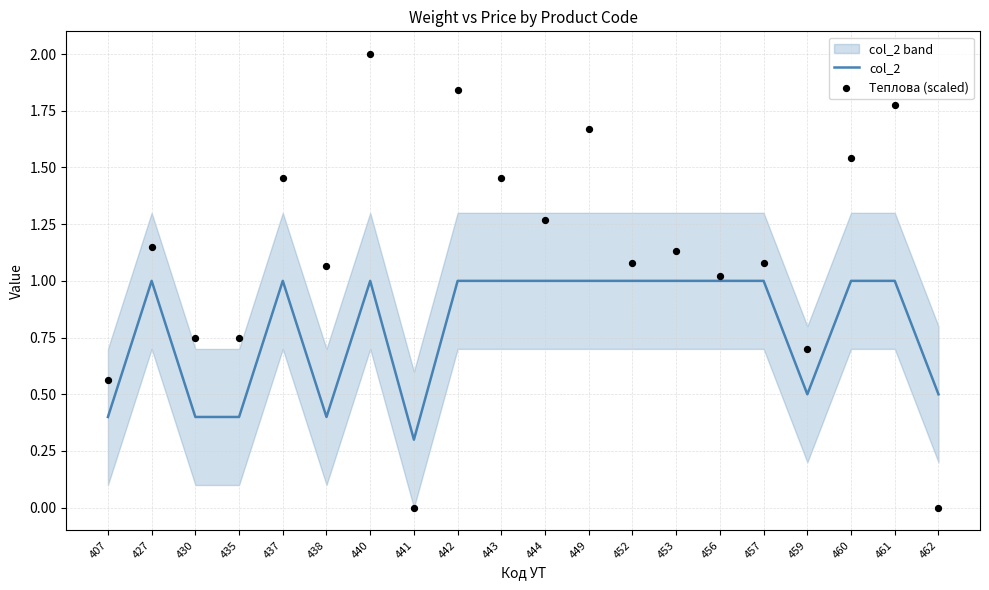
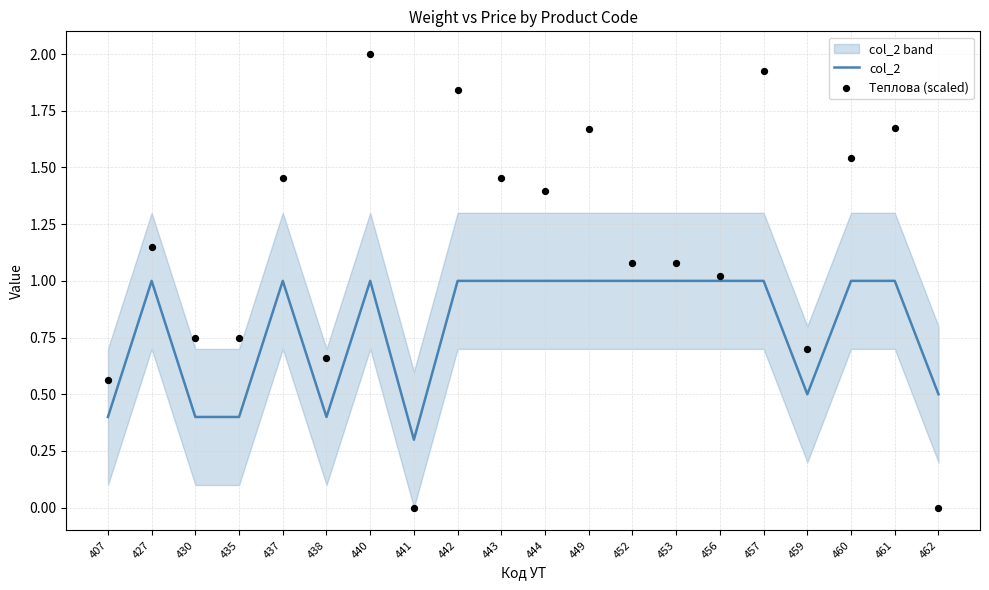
Теплова (scaled), 438: 1.06 -> 0.66
Теплова (scaled), 444: 1.27 -> 1.39
Теплова (scaled), 453: 1.13 -> 1.08
Теплова (scaled), 457: 1.08 -> 1.93
Теплова (scaled), 461: 1.78 -> 1.67
